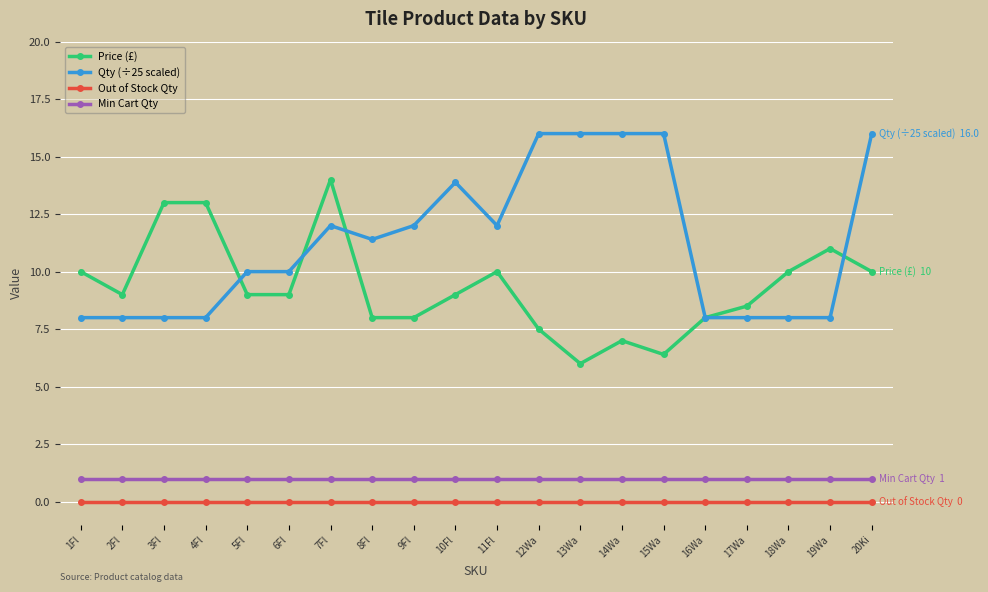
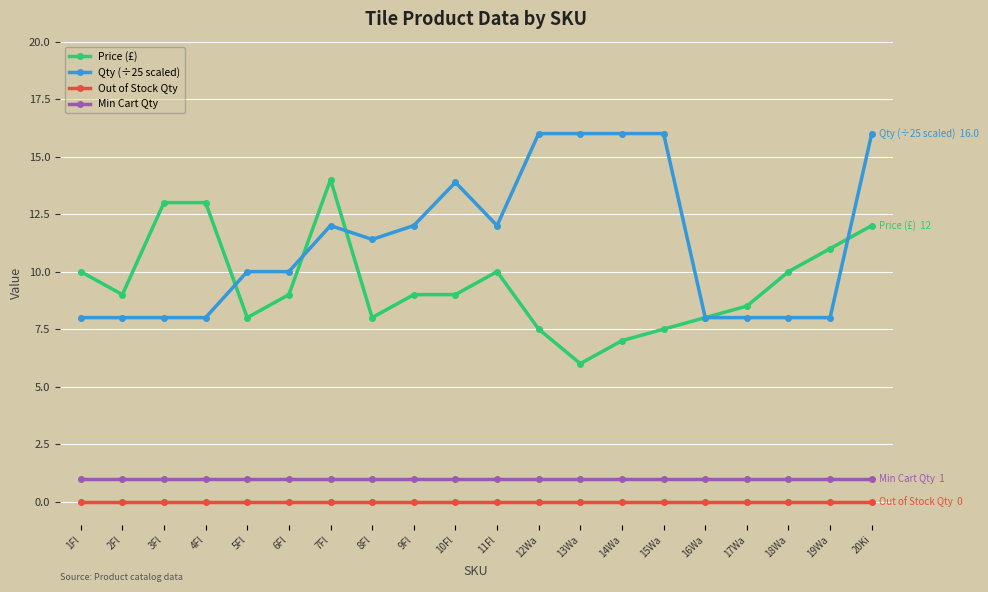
Price (£), 5Fl: 9 -> 8
Price (£), 9Fl: 8 -> 9
Price (£), 15Wa: 6.4 -> 7.5
Price (£), 20Ki: 10 -> 12
